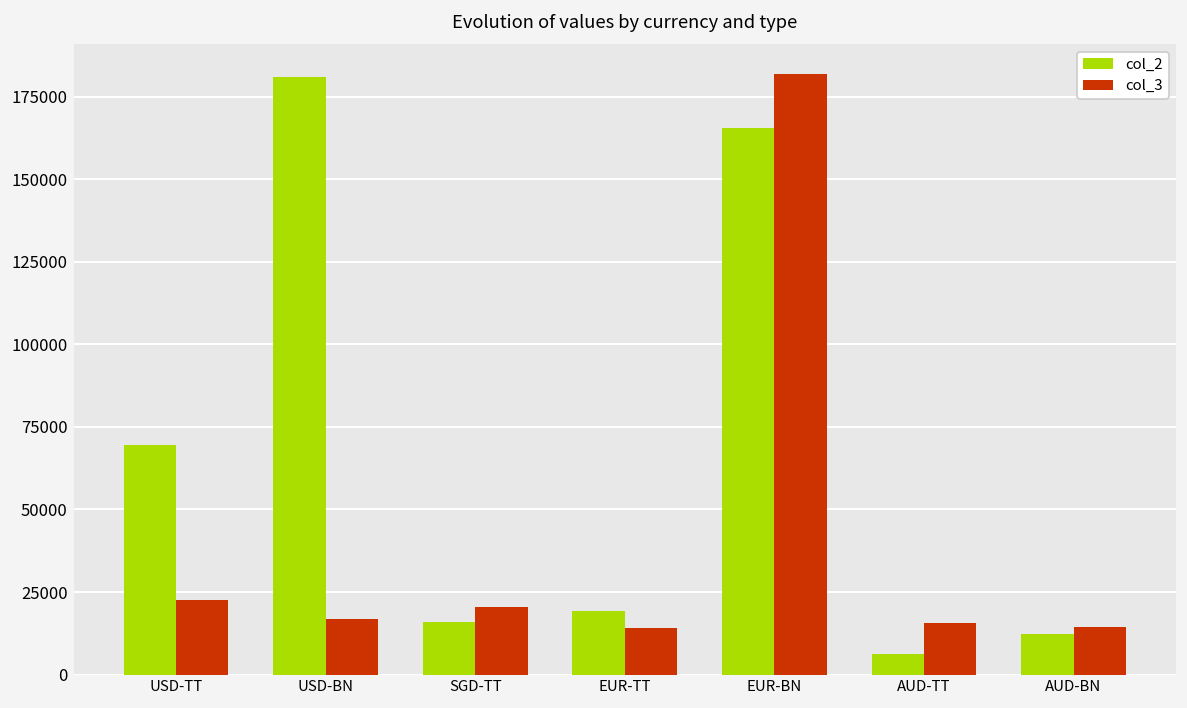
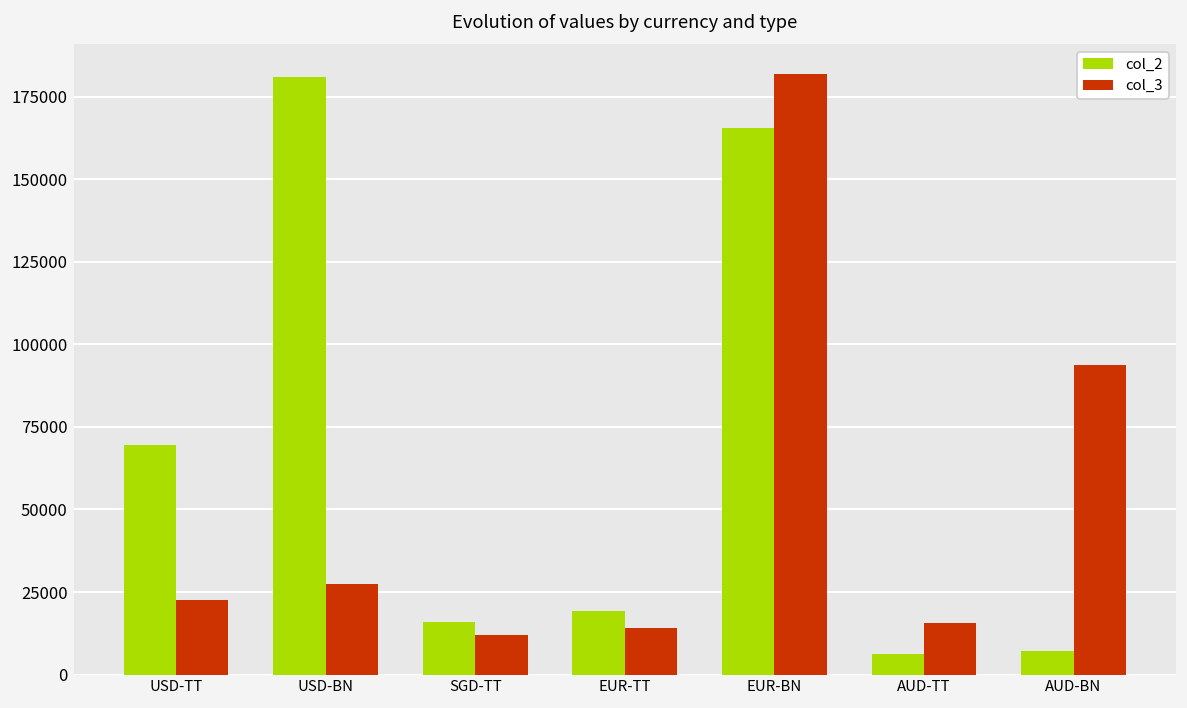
col_3, USD-BN: 17000 -> 27000
col_3, SGD-TT: 20000 -> 12000
col_2, AUD-BN: 12000 -> 7000
col_3, AUD-BN: 14000 -> 94000
